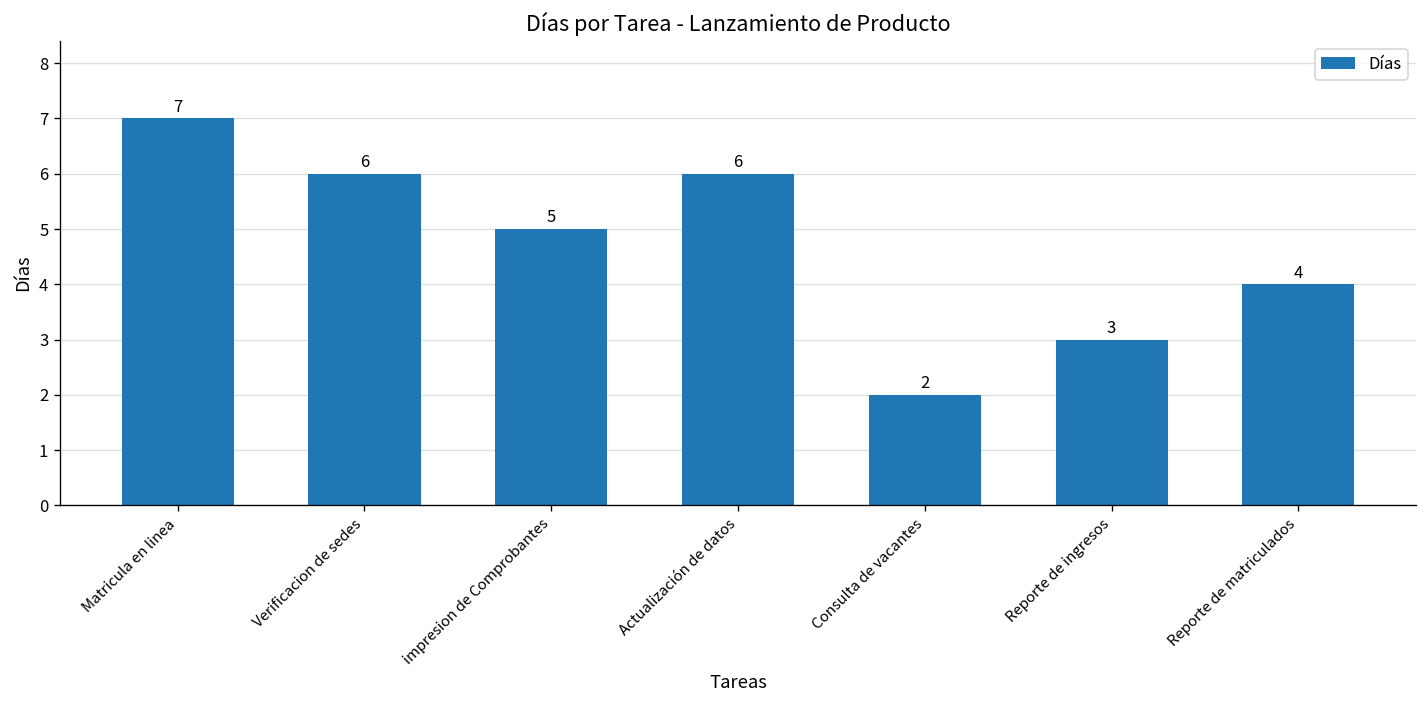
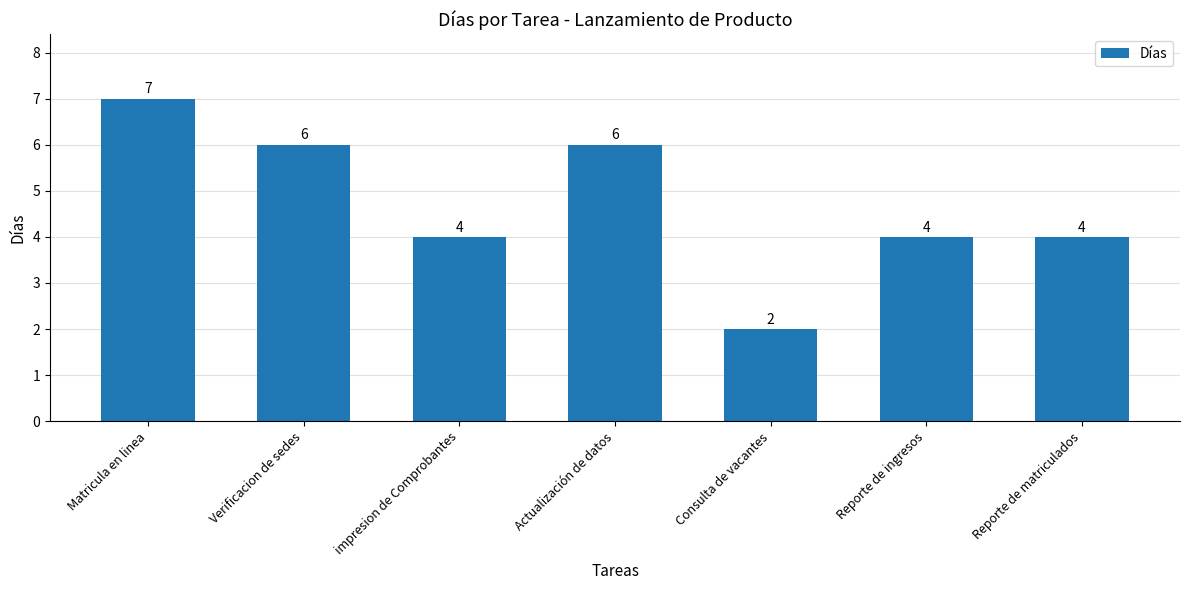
impresion de Comprobantes: 5 -> 4
Reporte de ingresos: 3 -> 4
